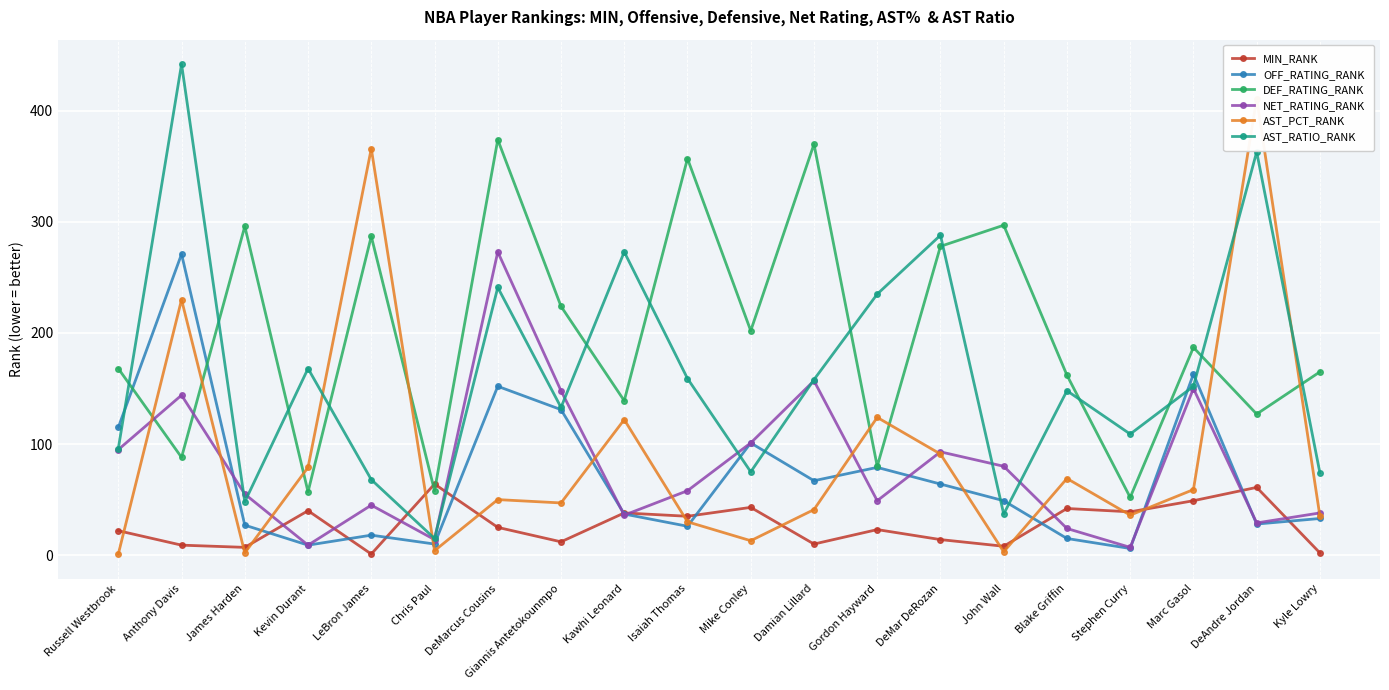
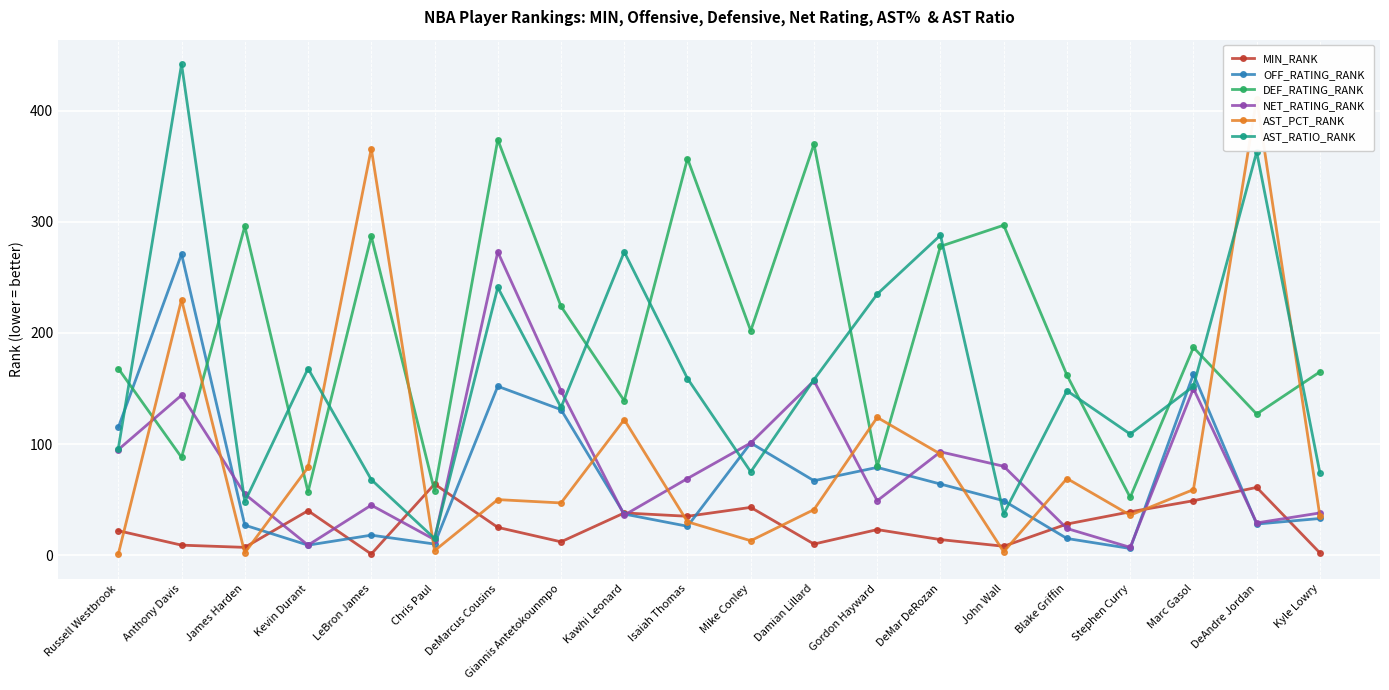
NET_RATING_RANK, Isaiah Thomas: 58 -> 69
MIN_RANK, Blake Griffin: 42 -> 28
